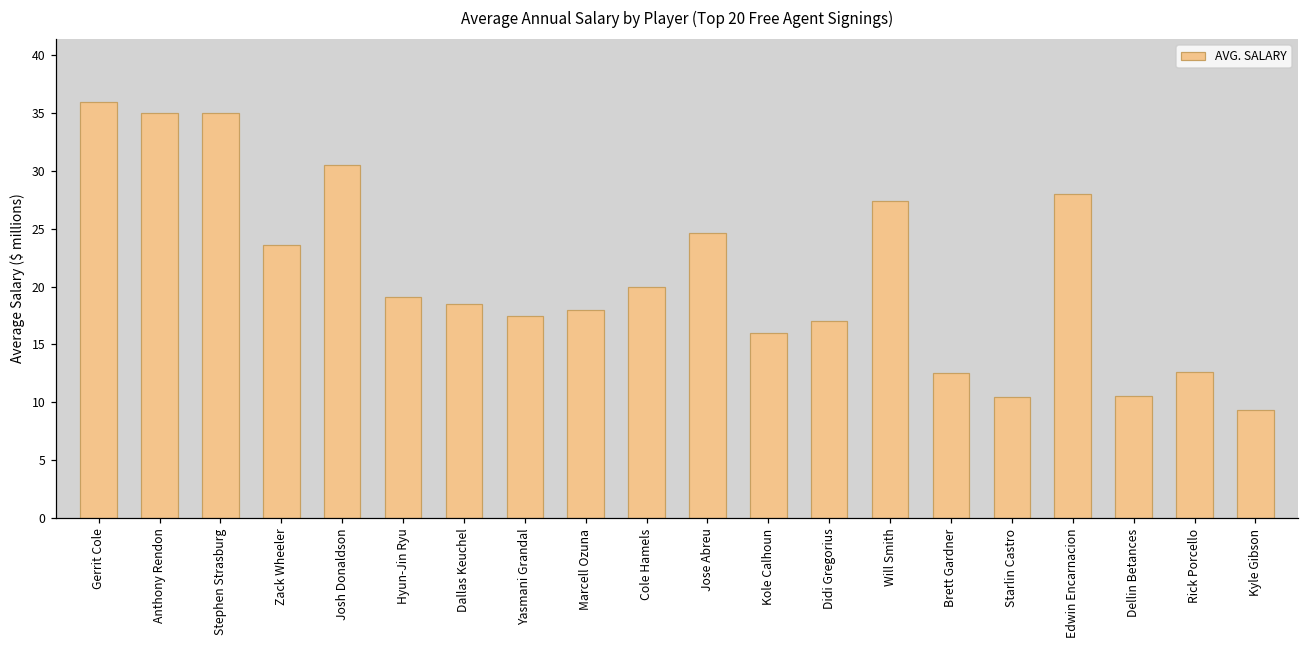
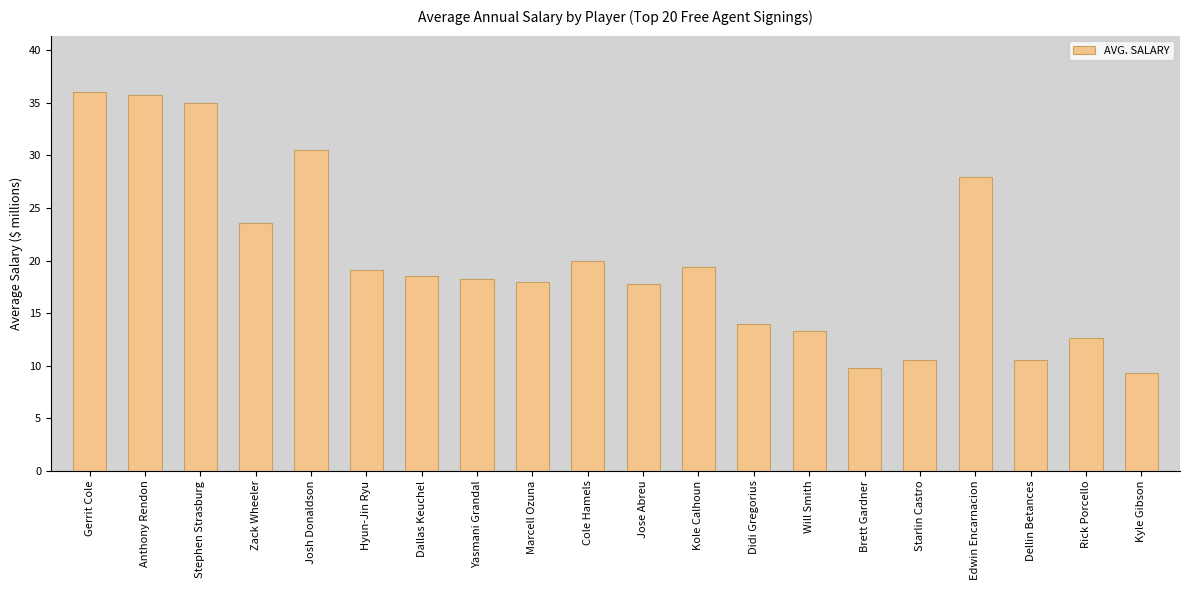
Anthony Rendon: 35.0 -> 35.8
Yasmani Grandal: 17.4 -> 18.3
Jose Abreu: 24.6 -> 17.8
Kole Calhoun: 16.0 -> 19.4
Didi Gregorius: 17.0 -> 14.0
Will Smith: 27.4 -> 13.3
Brett Gardner: 12.5 -> 9.8
